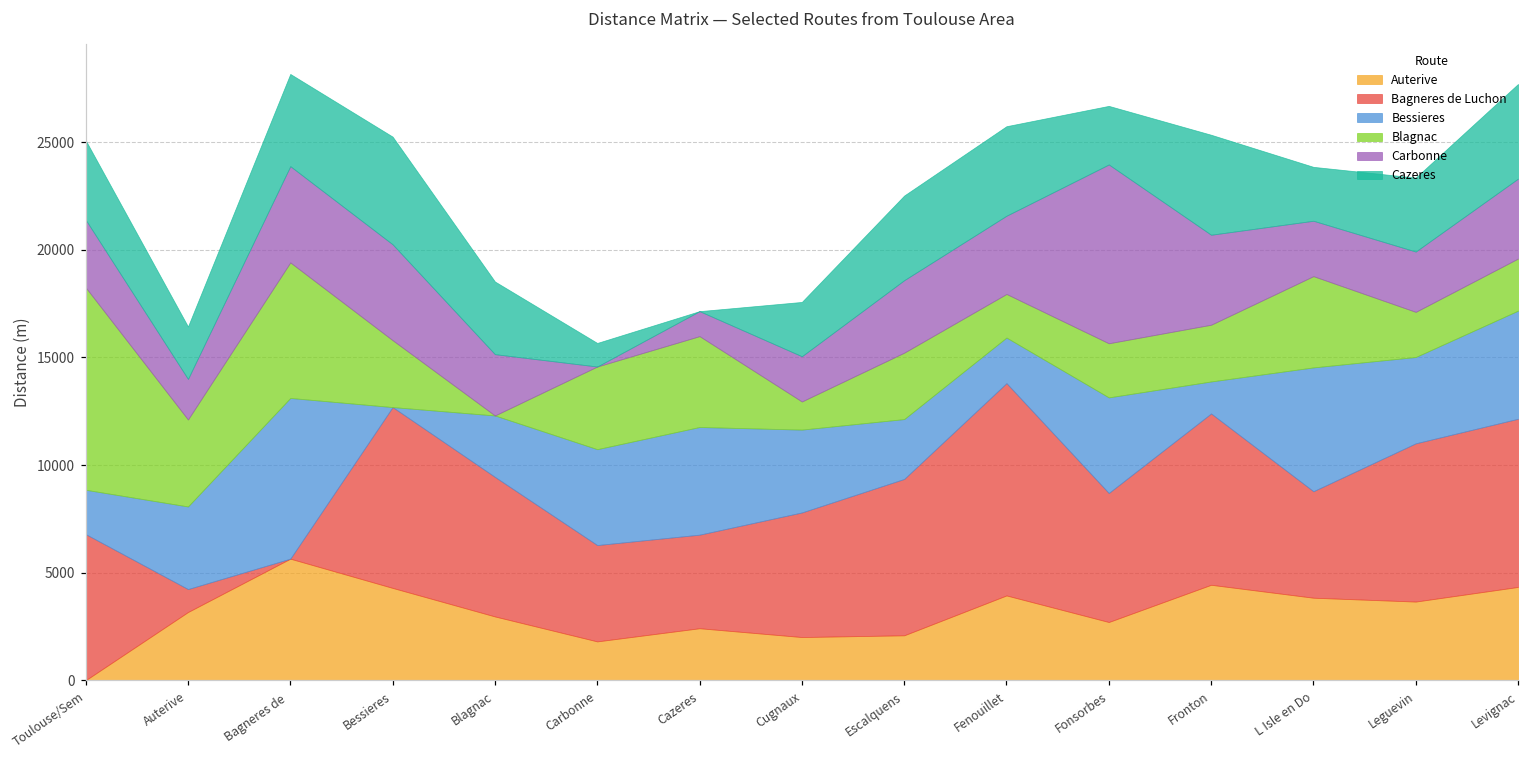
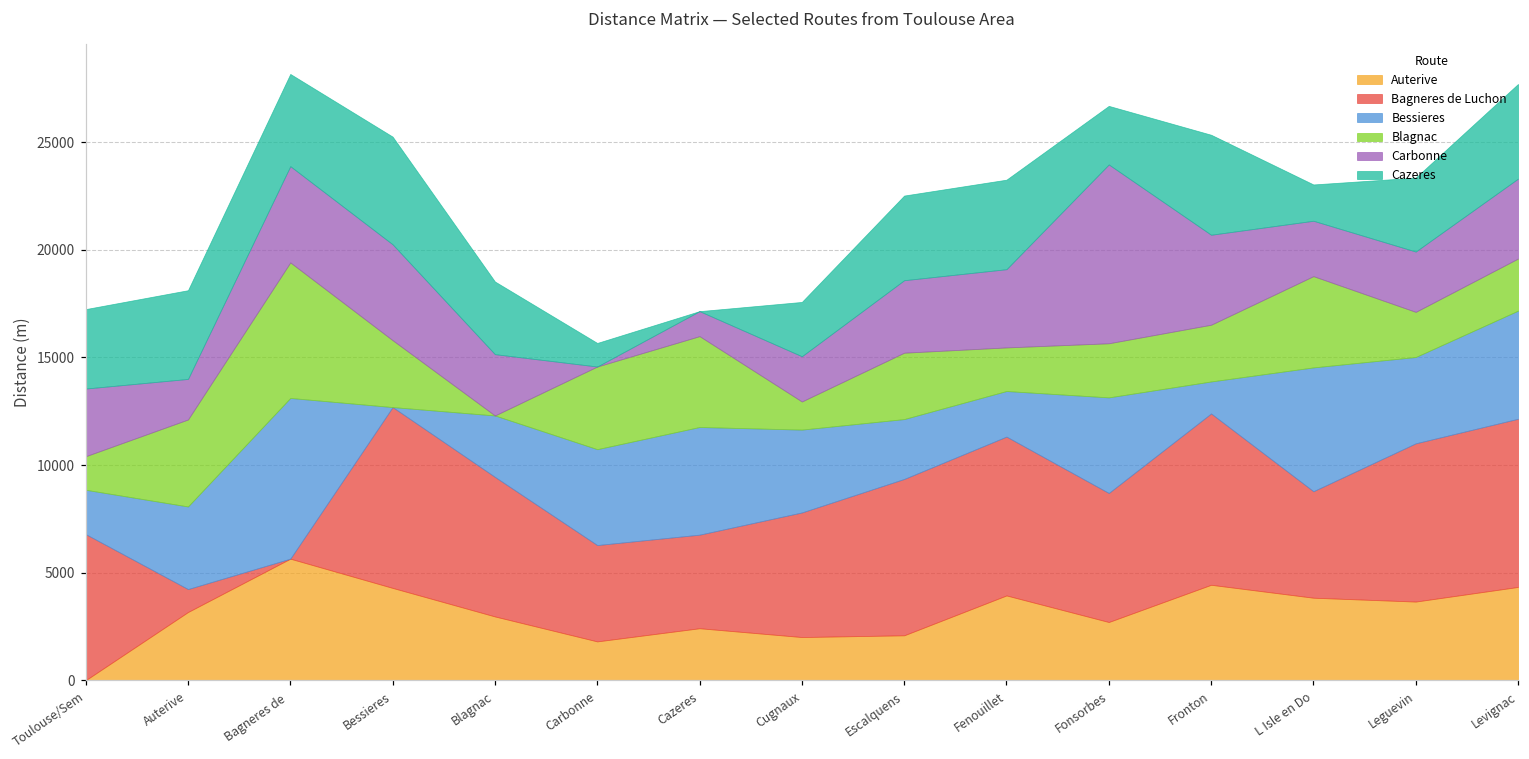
Blagnac, Toulouse/Sem: 9400 -> 1600
Cazeres, Auterive: 2400 -> 4100
Bagneres de Luchon, Fenouillet: 9900 -> 7400
Cazeres, L Isle en Do: 2500 -> 1700
